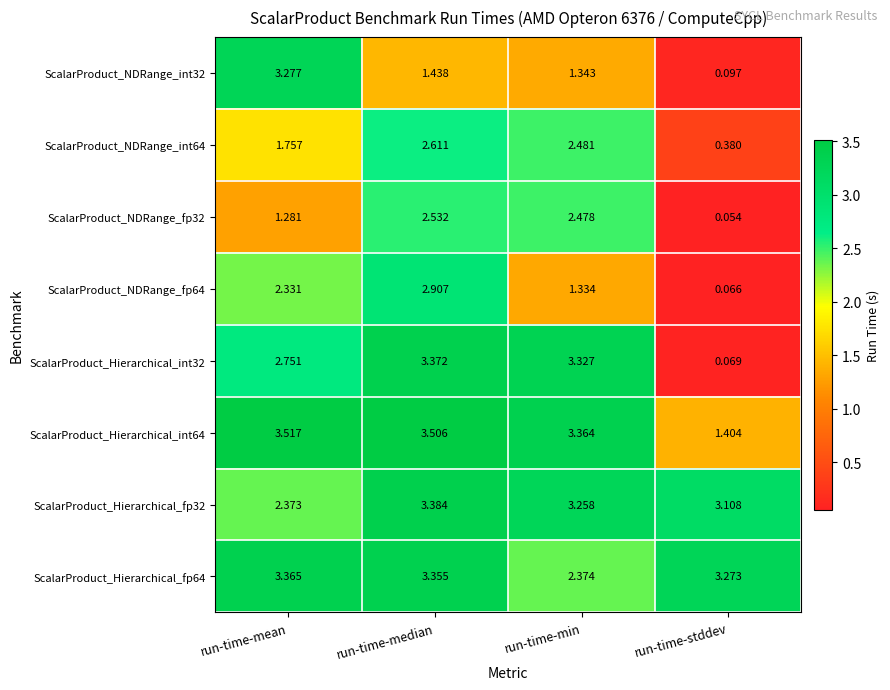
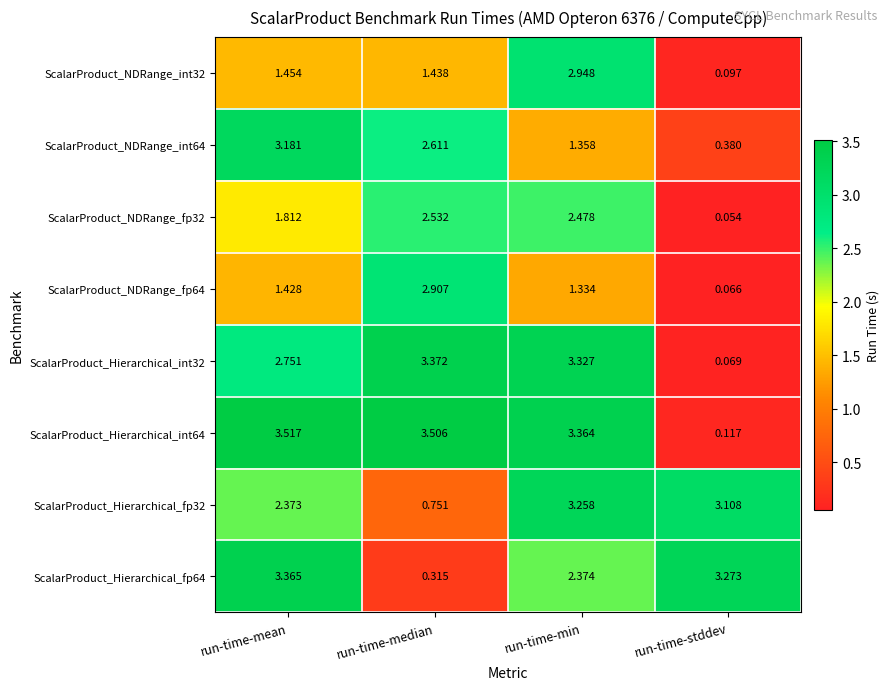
ScalarProduct_NDRange_int32, run-time-mean: 3.277 -> 1.454
ScalarProduct_NDRange_int32, run-time-min: 1.343 -> 2.948
ScalarProduct_NDRange_int64, run-time-mean: 1.757 -> 3.181
ScalarProduct_NDRange_int64, run-time-min: 2.481 -> 1.358
ScalarProduct_NDRange_fp32, run-time-mean: 1.281 -> 1.812
ScalarProduct_NDRange_fp64, run-time-mean: 2.331 -> 1.428
ScalarProduct_Hierarchical_int64, run-time-stddev: 1.404 -> 0.117
ScalarProduct_Hierarchical_fp32, run-time-median: 3.384 -> 0.751
ScalarProduct_Hierarchical_fp64, run-time-median: 3.355 -> 0.315
